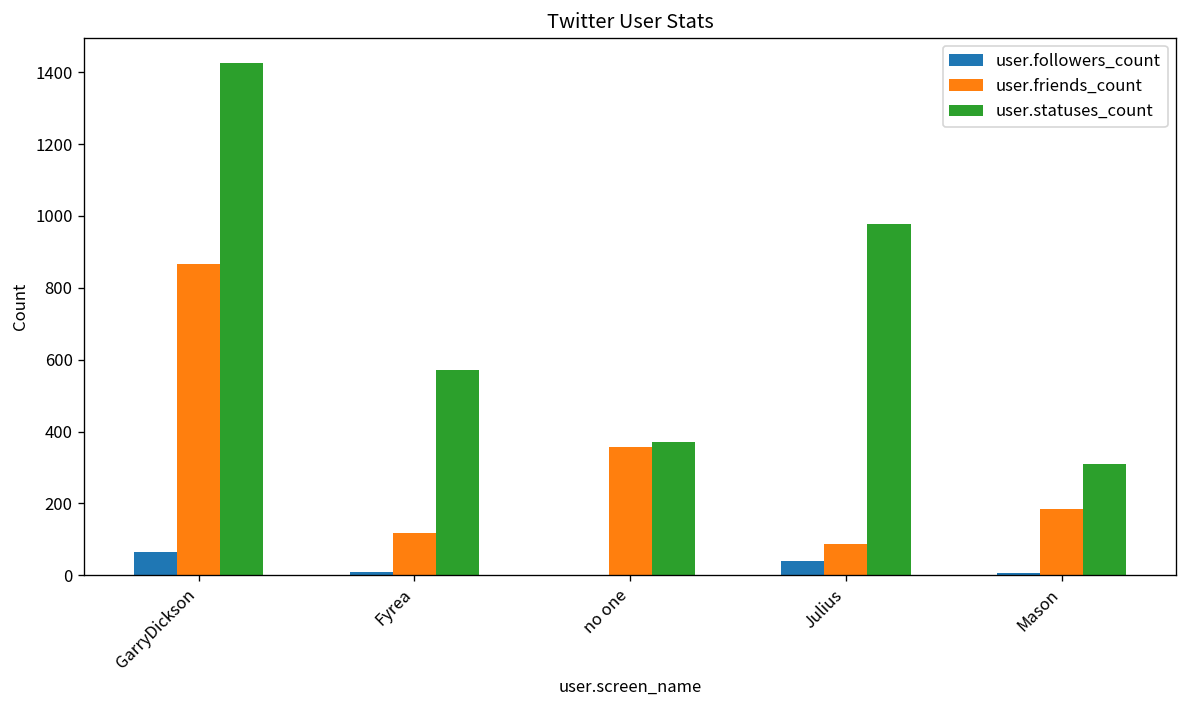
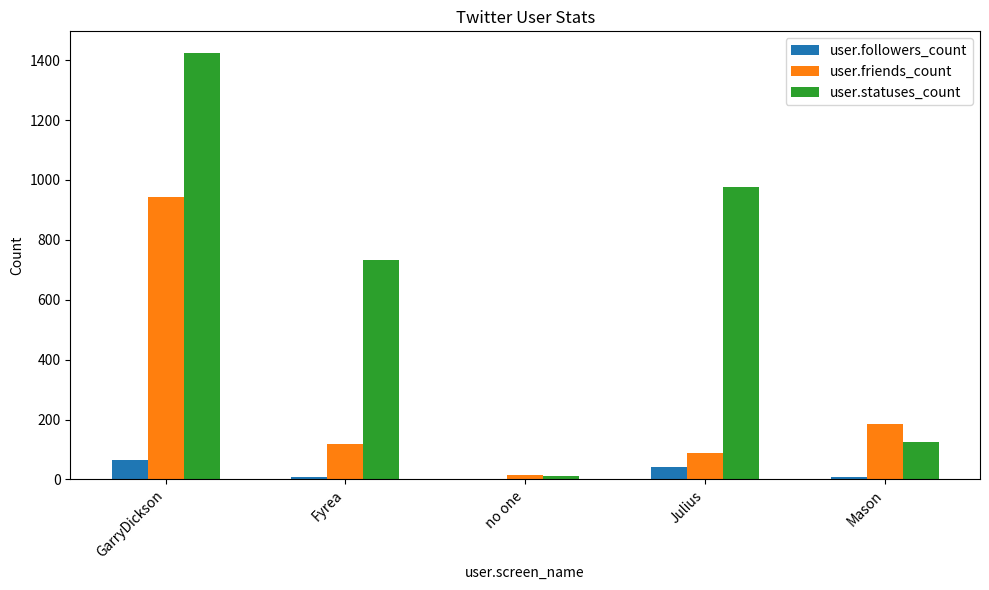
user.friends_count, GarryDickson: 870 -> 940
user.statuses_count, Fyrea: 570 -> 730
user.friends_count, no one: 360 -> 20
user.statuses_count, no one: 370 -> 10
user.statuses_count, Mason: 310 -> 130
